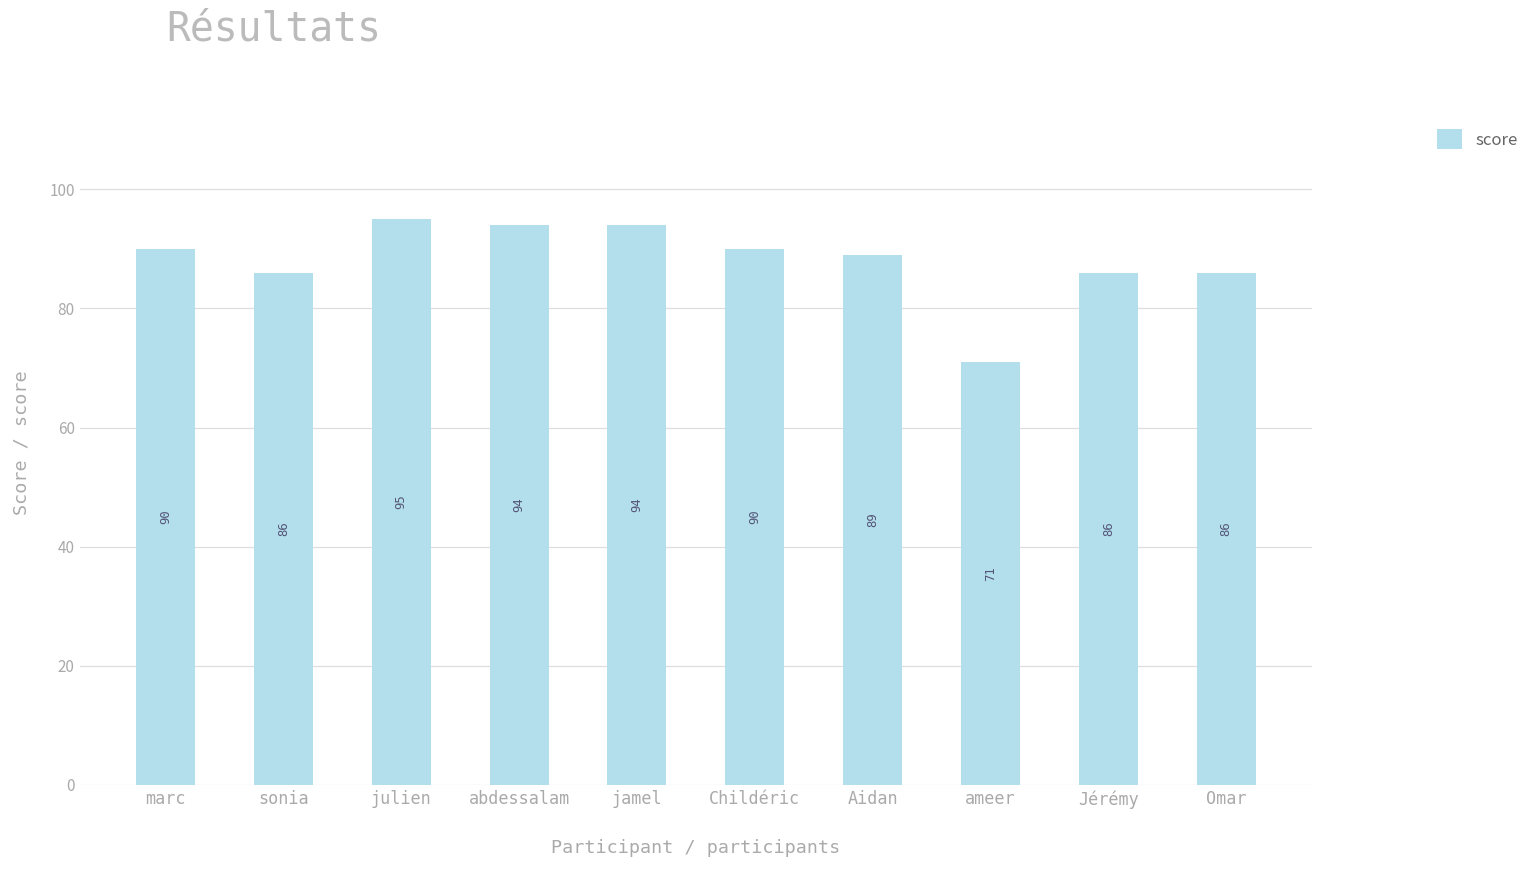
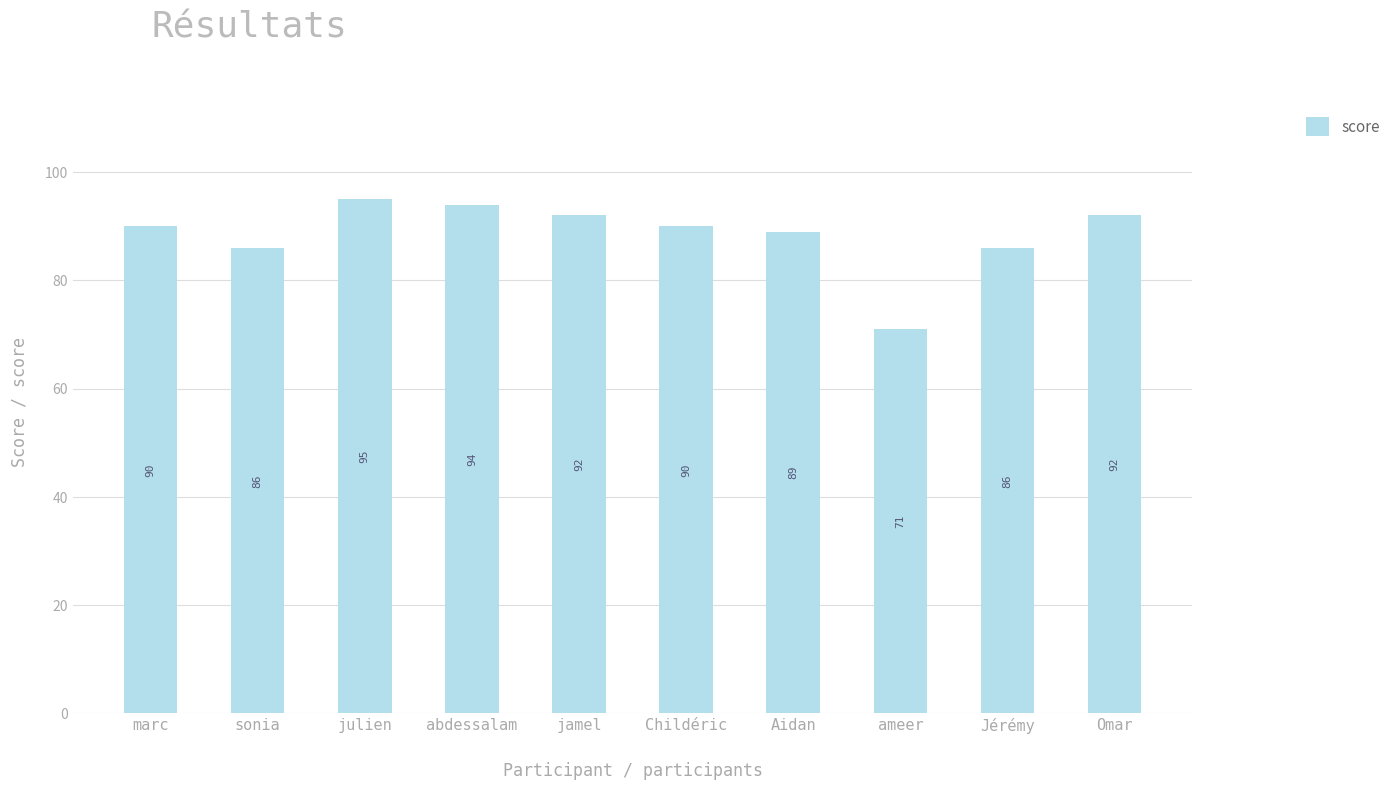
jamel: 94 -> 92
Omar: 86 -> 92
